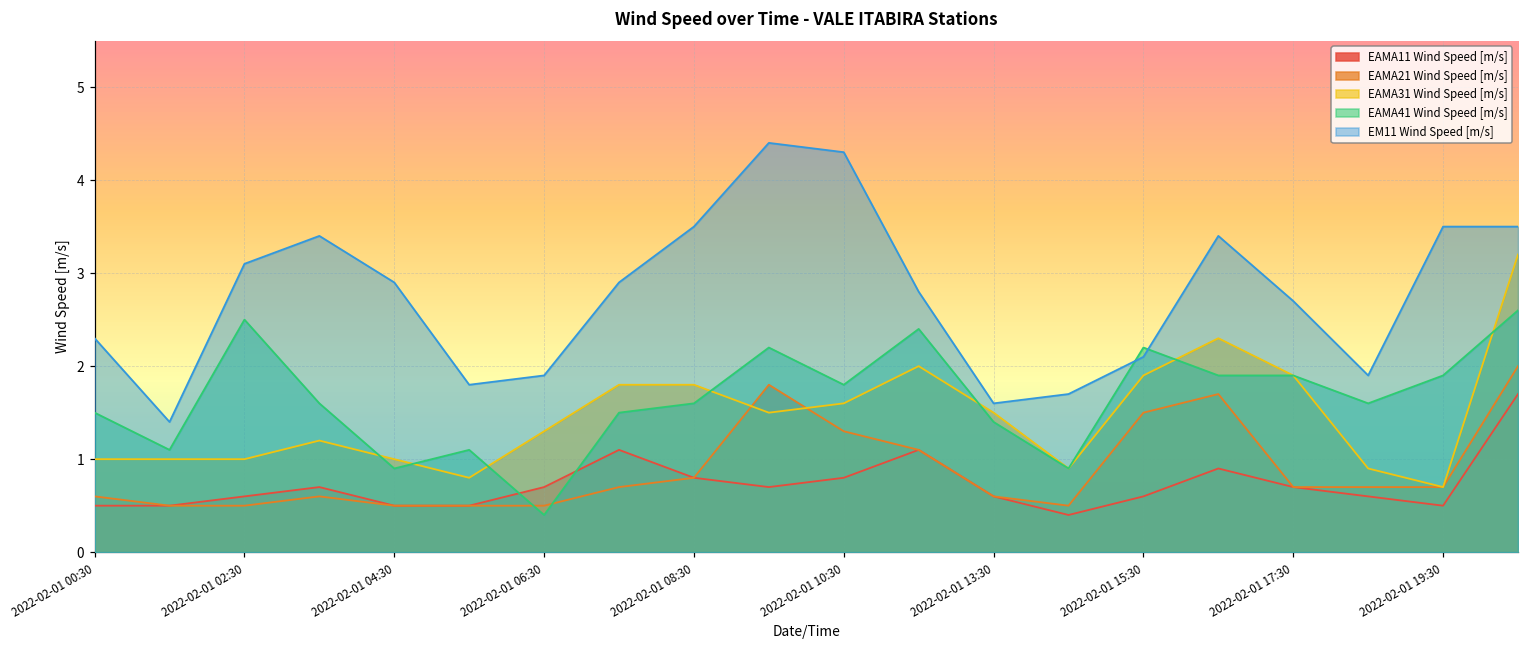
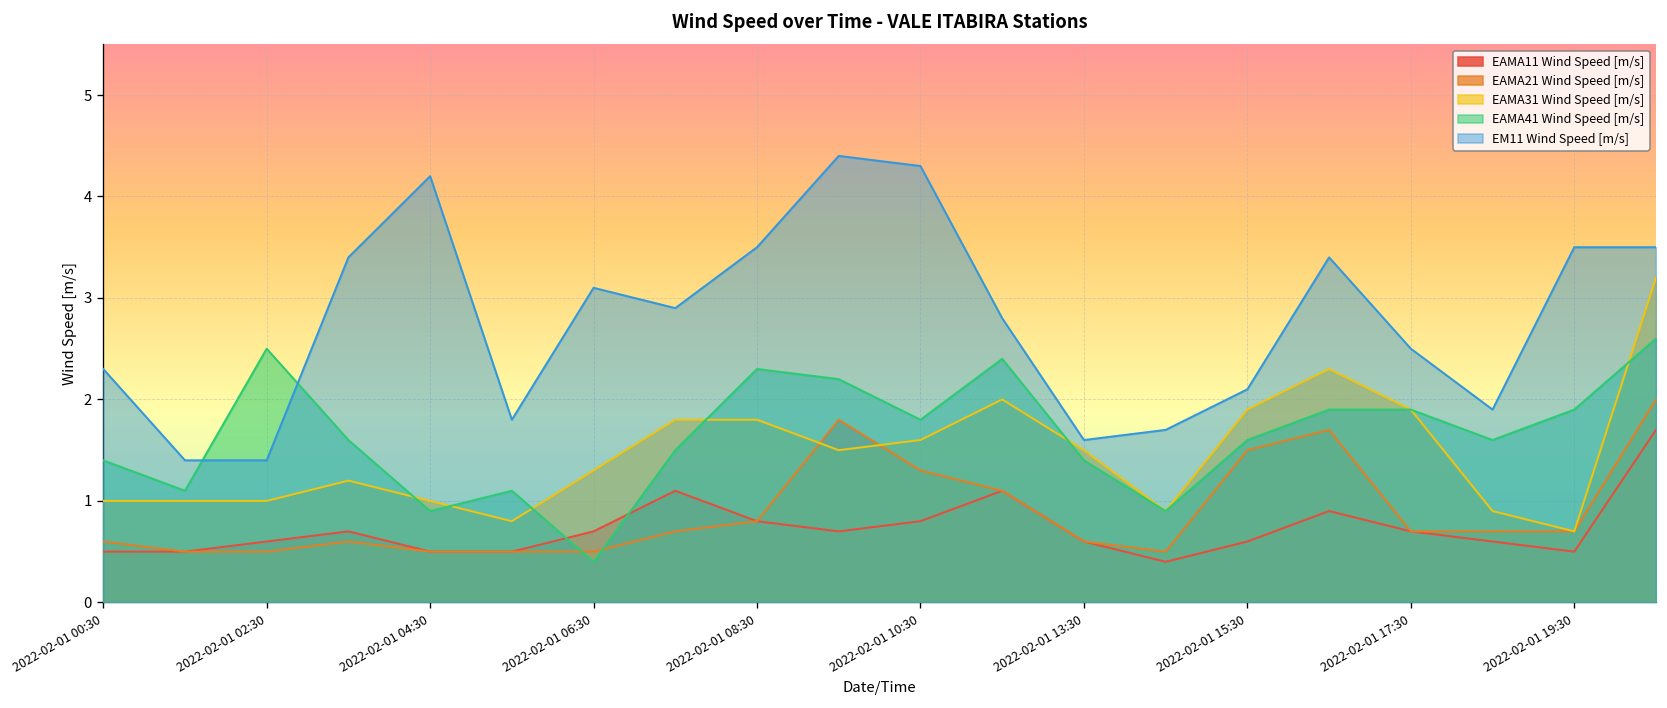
EAMA41 Wind Speed [m/s], 2022-02-01 00:30: 1.5 -> 1.4
EM11 Wind Speed [m/s], 2022-02-01 02:30: 3.1 -> 1.4
EM11 Wind Speed [m/s], 2022-02-01 04:30: 2.9 -> 4.2
EM11 Wind Speed [m/s], 2022-02-01 06:30: 1.9 -> 3.1
EAMA41 Wind Speed [m/s], 2022-02-01 08:30: 1.6 -> 2.3
EAMA41 Wind Speed [m/s], 2022-02-01 15:30: 2.2 -> 1.6
EM11 Wind Speed [m/s], 2022-02-01 17:30: 2.7 -> 2.5
